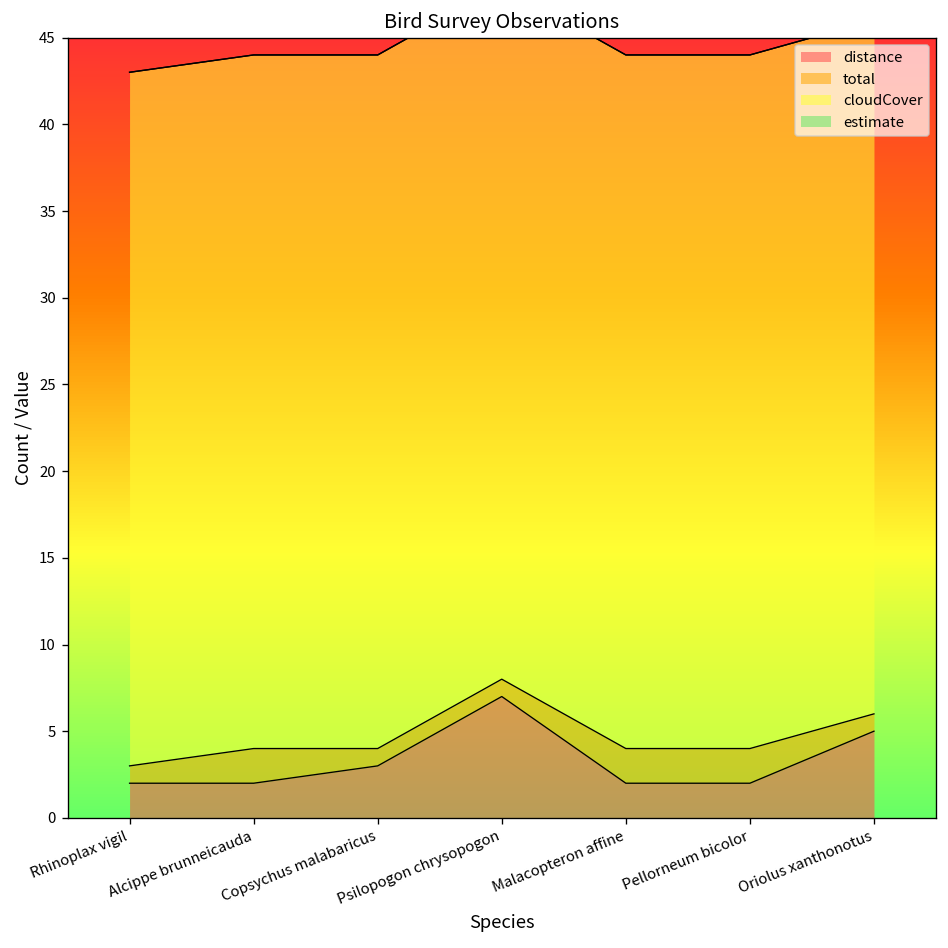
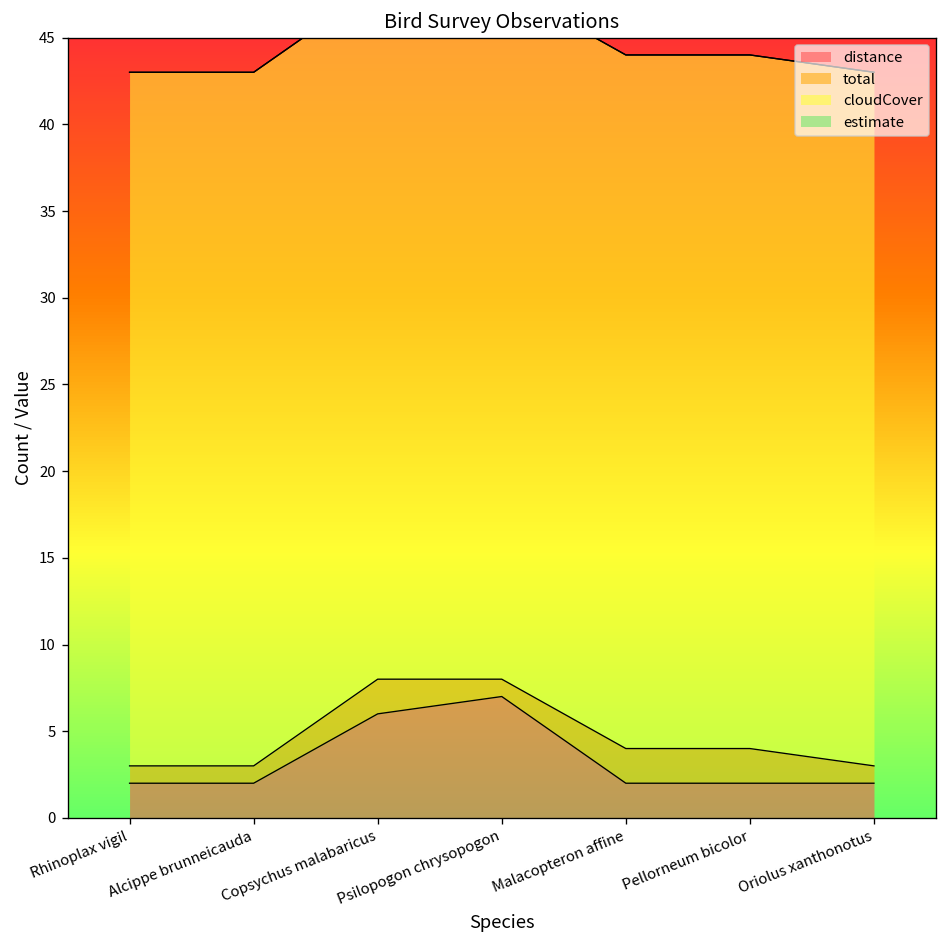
total, Alcippe brunneicauda: 2 -> 1
distance, Copsychus malabaricus: 3 -> 6
total, Copsychus malabaricus: 1 -> 2
distance, Oriolus xanthonotus: 5 -> 2
